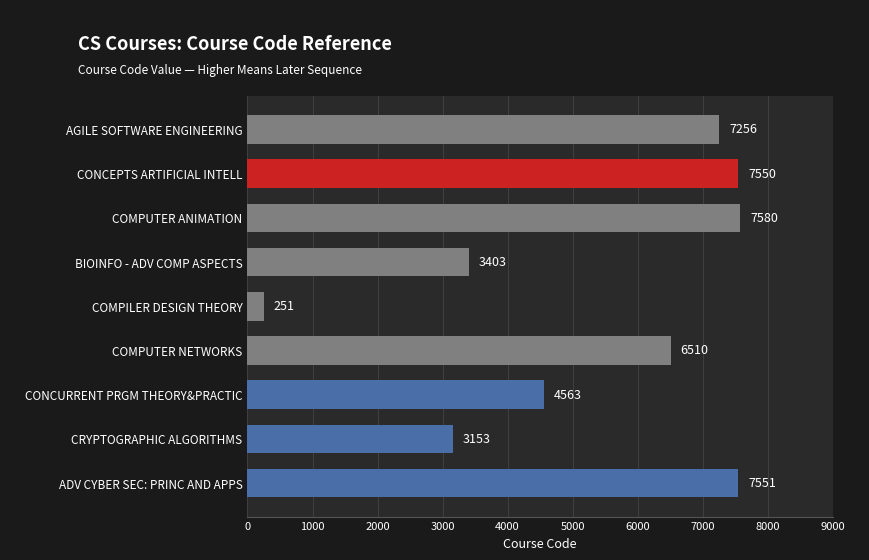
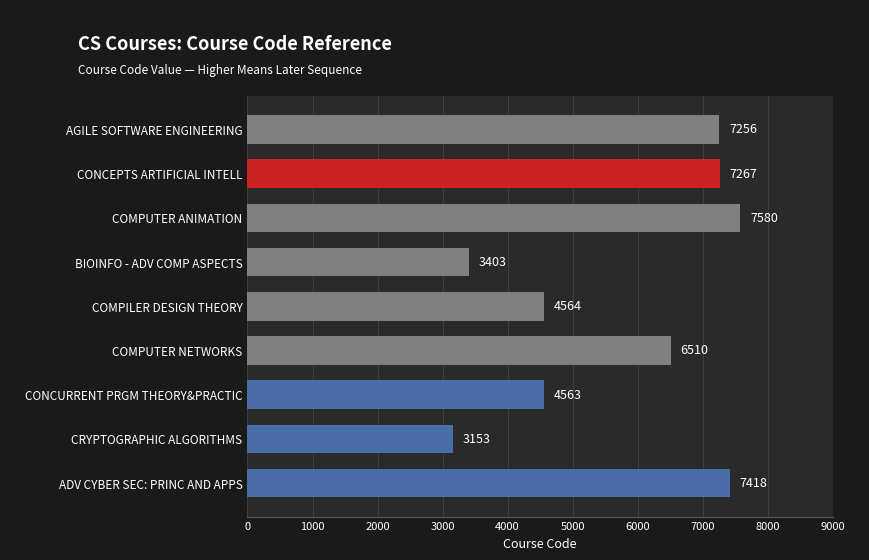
CONCEPTS ARTIFICIAL INTELL: 7550 -> 7267
COMPILER DESIGN THEORY: 251 -> 4564
ADV CYBER SEC: PRINC AND APPS: 7551 -> 7418
